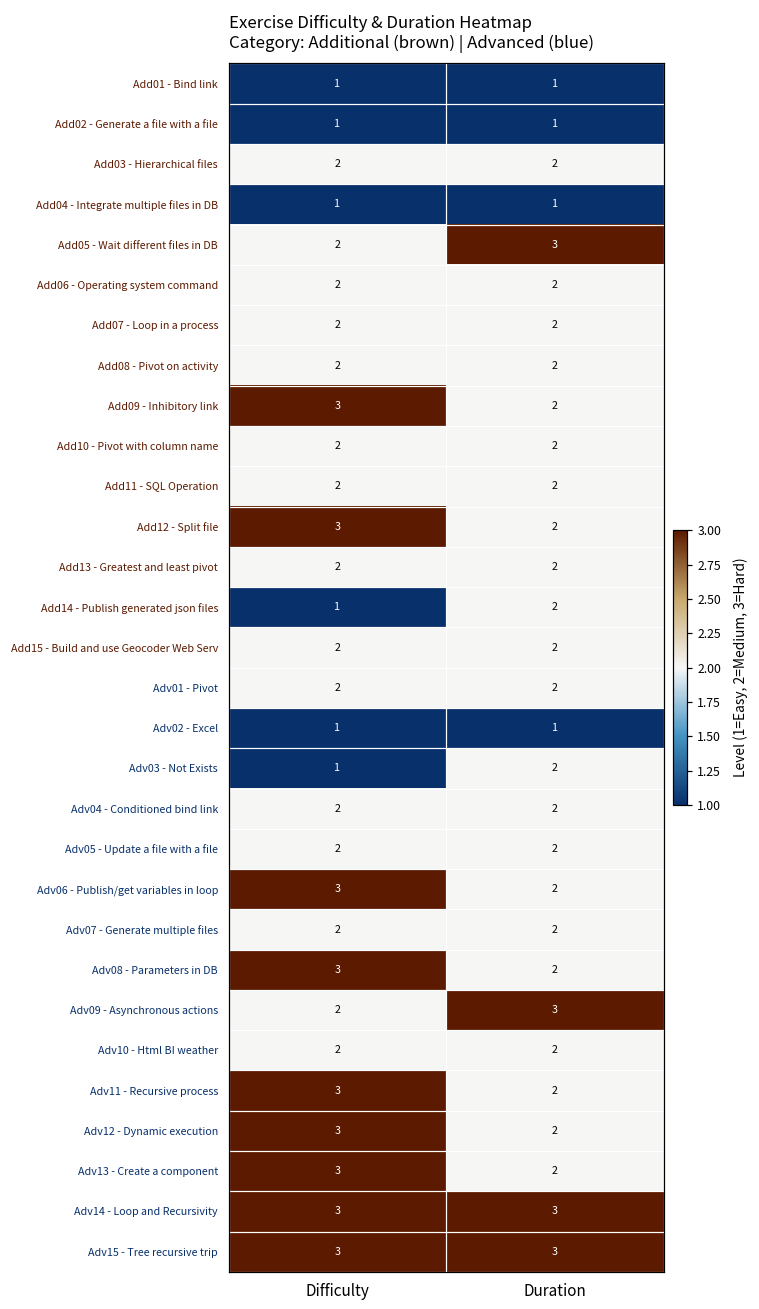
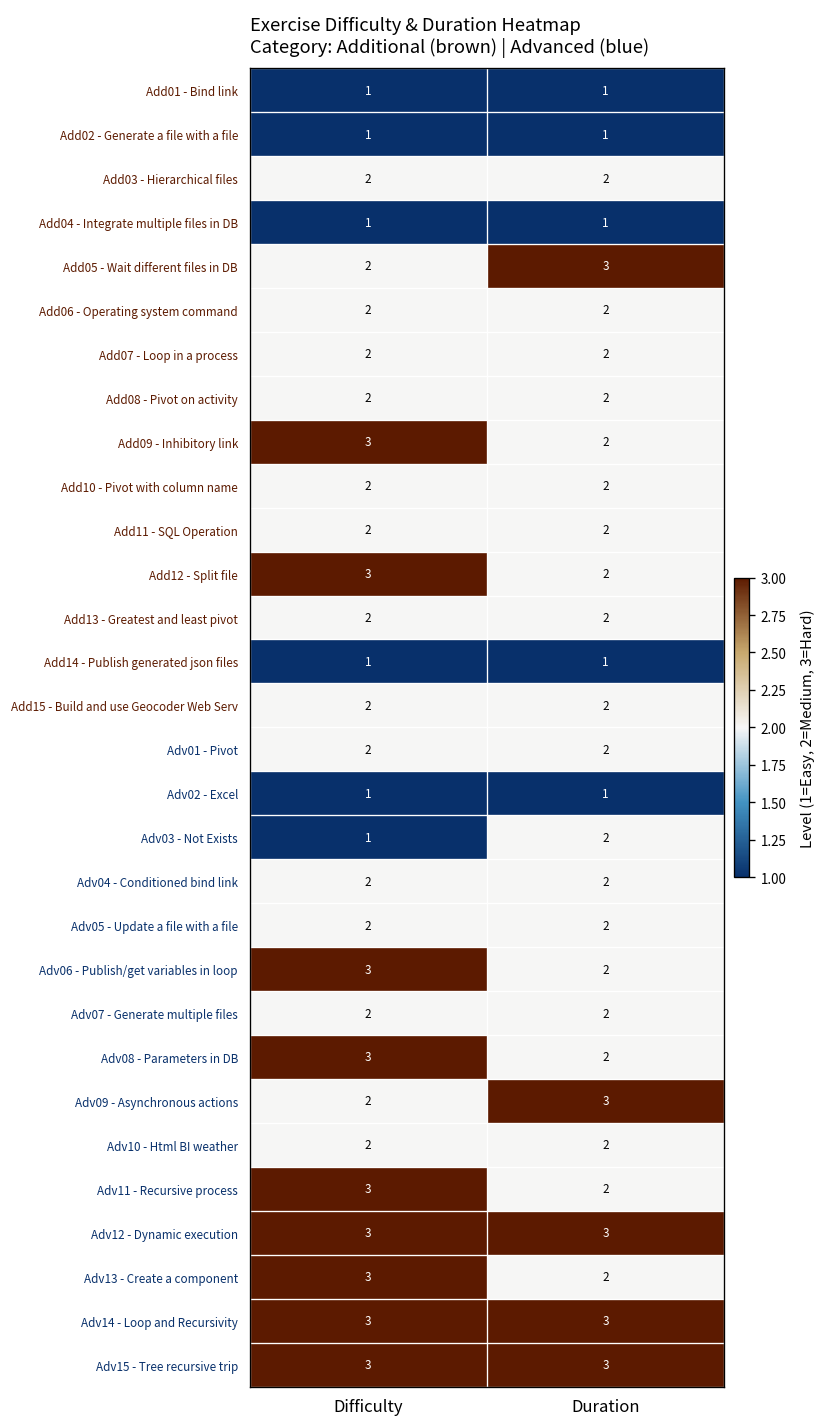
Add14 - Publish generated json files, Duration: 2 -> 1
Adv12 - Dynamic execution, Duration: 2 -> 3
